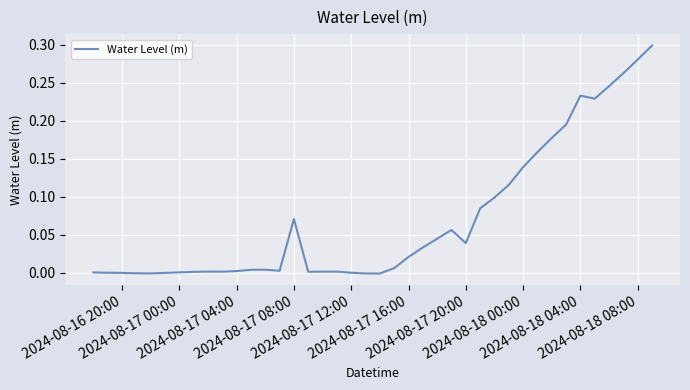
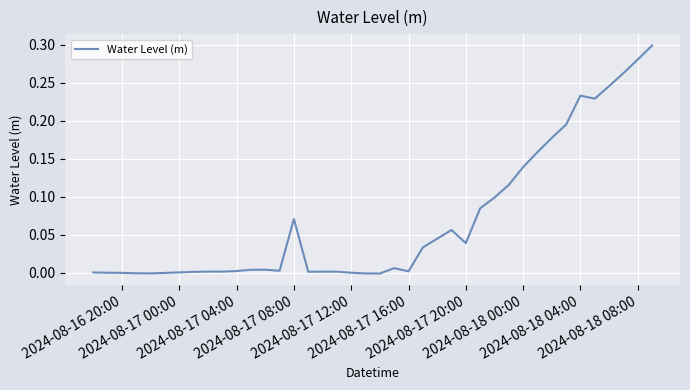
2024-08-17 16:00: 0.02 -> 0.00
